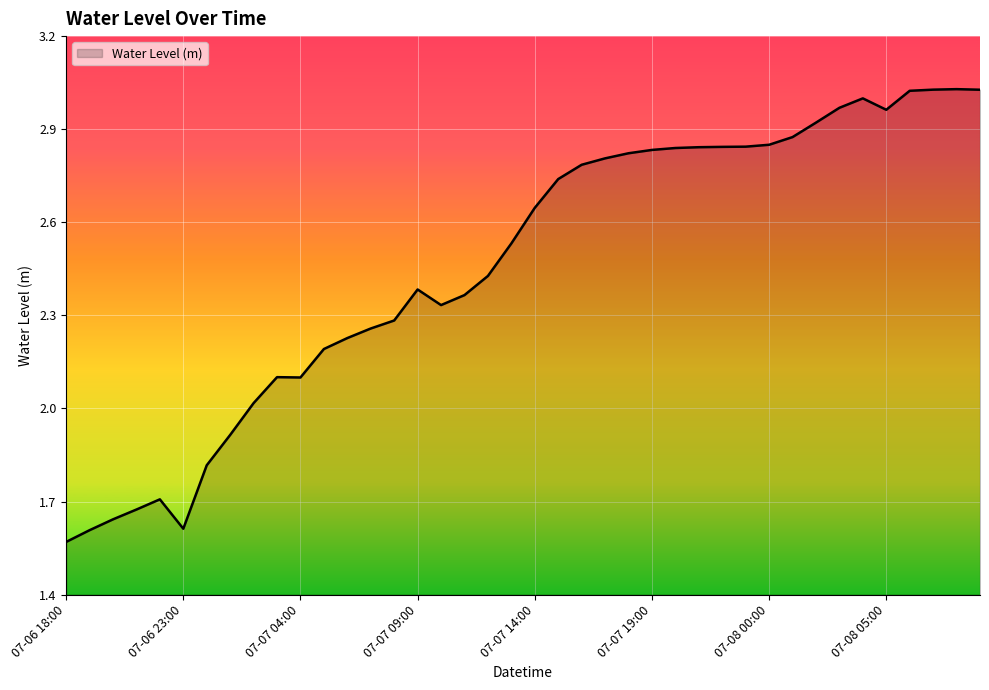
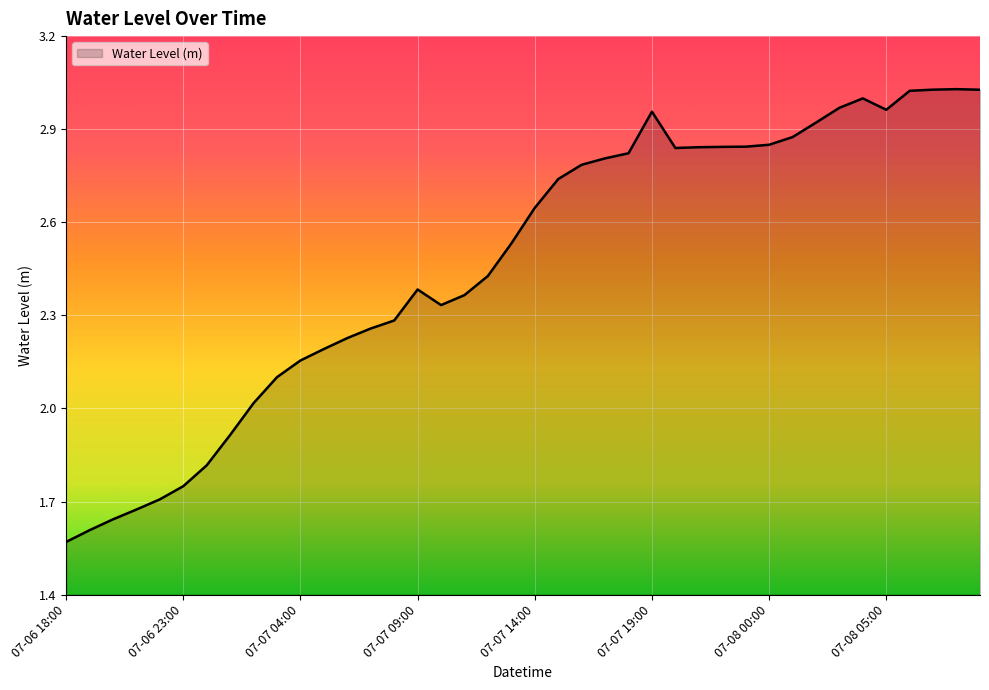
07-06 23:00: 1.61 -> 1.75
07-07 04:00: 2.10 -> 2.15
07-07 19:00: 2.83 -> 2.96
